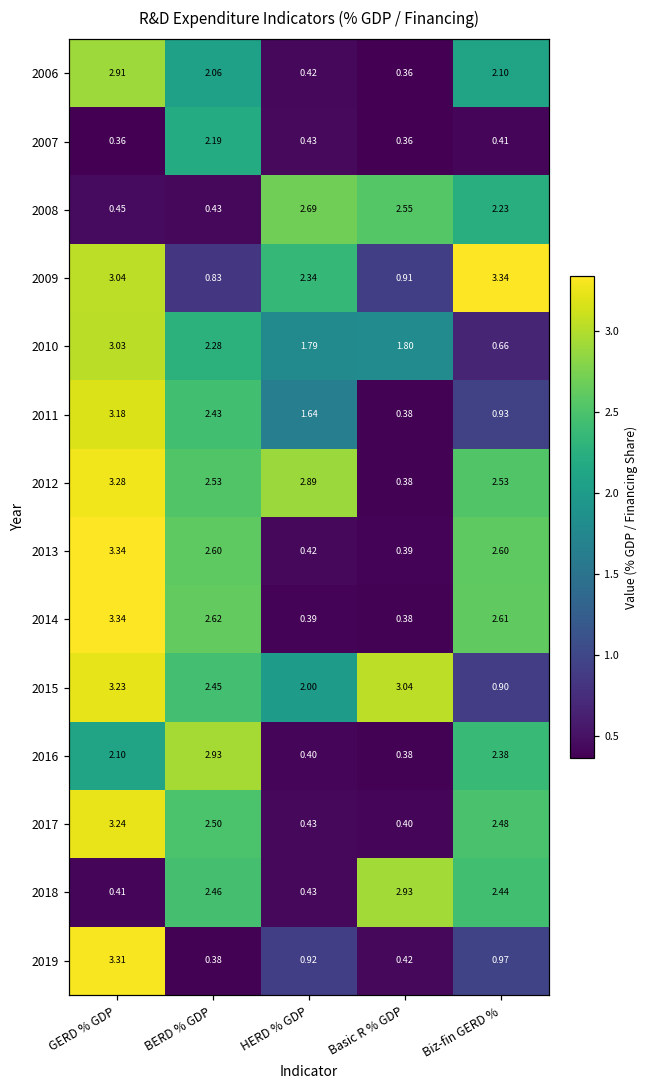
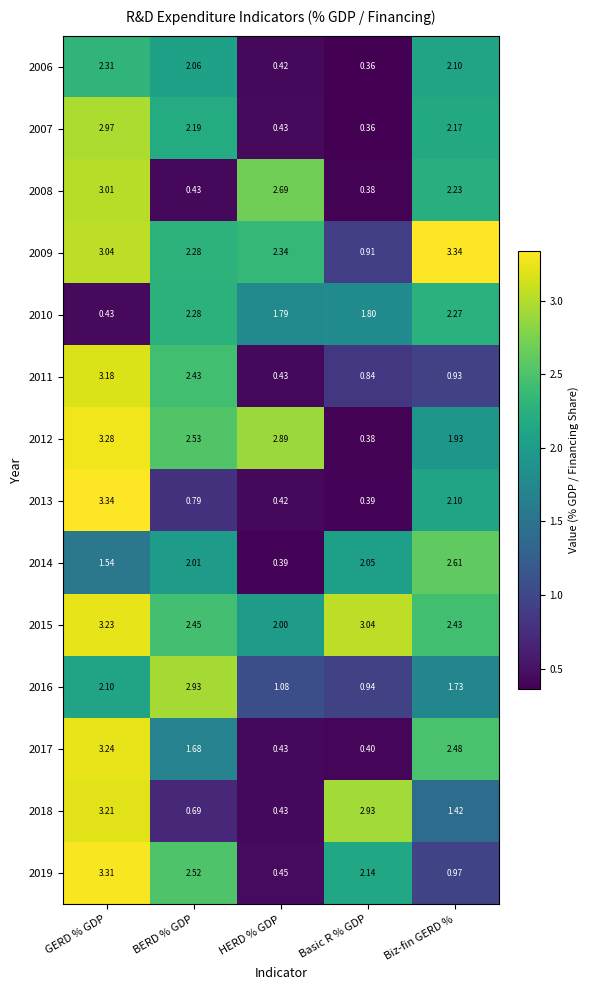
2006, GERD % GDP: 2.91 -> 2.31
2007, GERD % GDP: 0.36 -> 2.97
2007, Biz-fin GERD %: 0.41 -> 2.17
2008, GERD % GDP: 0.45 -> 3.01
2008, Basic R % GDP: 2.55 -> 0.38
2009, BERD % GDP: 0.83 -> 2.28
2010, GERD % GDP: 3.03 -> 0.43
2010, Biz-fin GERD %: 0.66 -> 2.27
2011, HERD % GDP: 1.64 -> 0.43
2011, Basic R % GDP: 0.38 -> 0.84
2012, Biz-fin GERD %: 2.53 -> 1.93
2013, BERD % GDP: 2.60 -> 0.79
2013, Biz-fin GERD %: 2.60 -> 2.10
2014, GERD % GDP: 3.34 -> 1.54
2014, BERD % GDP: 2.62 -> 2.01
2014, Basic R % GDP: 0.38 -> 2.05
2015, Biz-fin GERD %: 0.90 -> 2.43
2016, HERD % GDP: 0.40 -> 1.08
2016, Basic R % GDP: 0.38 -> 0.94
2016, Biz-fin GERD %: 2.38 -> 1.73
2017, BERD % GDP: 2.50 -> 1.68
2018, GERD % GDP: 0.41 -> 3.21
2018, BERD % GDP: 2.46 -> 0.69
2018, Biz-fin GERD %: 2.44 -> 1.42
2019, BERD % GDP: 0.38 -> 2.52
2019, HERD % GDP: 0.92 -> 0.45
2019, Basic R % GDP: 0.42 -> 2.14
